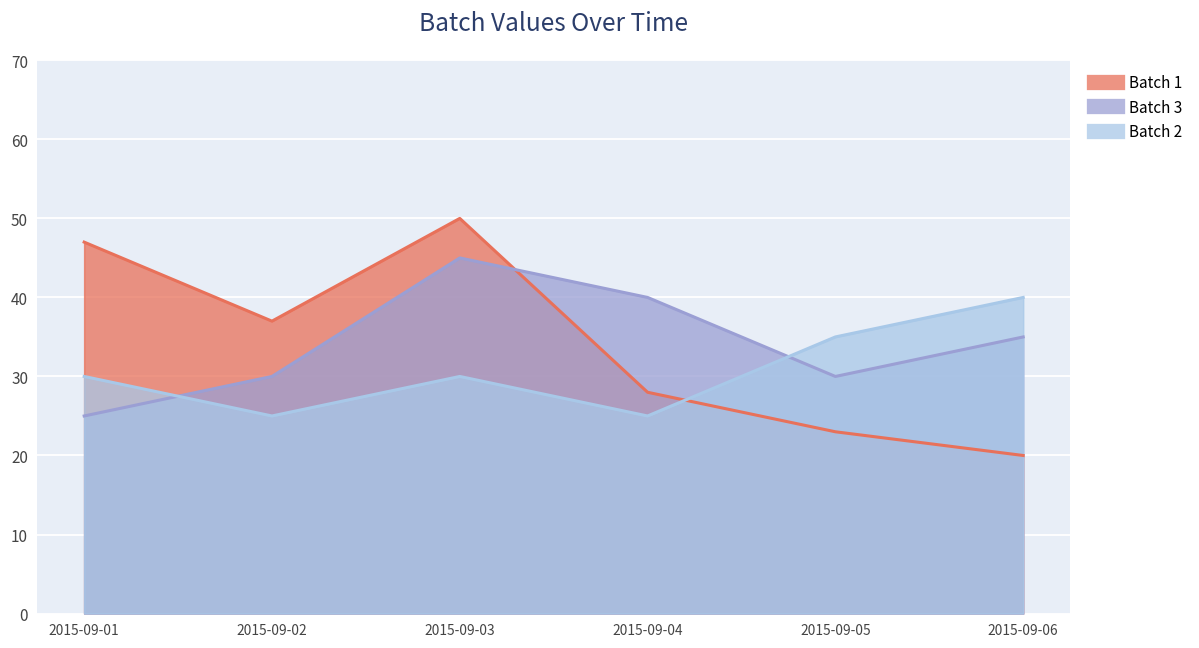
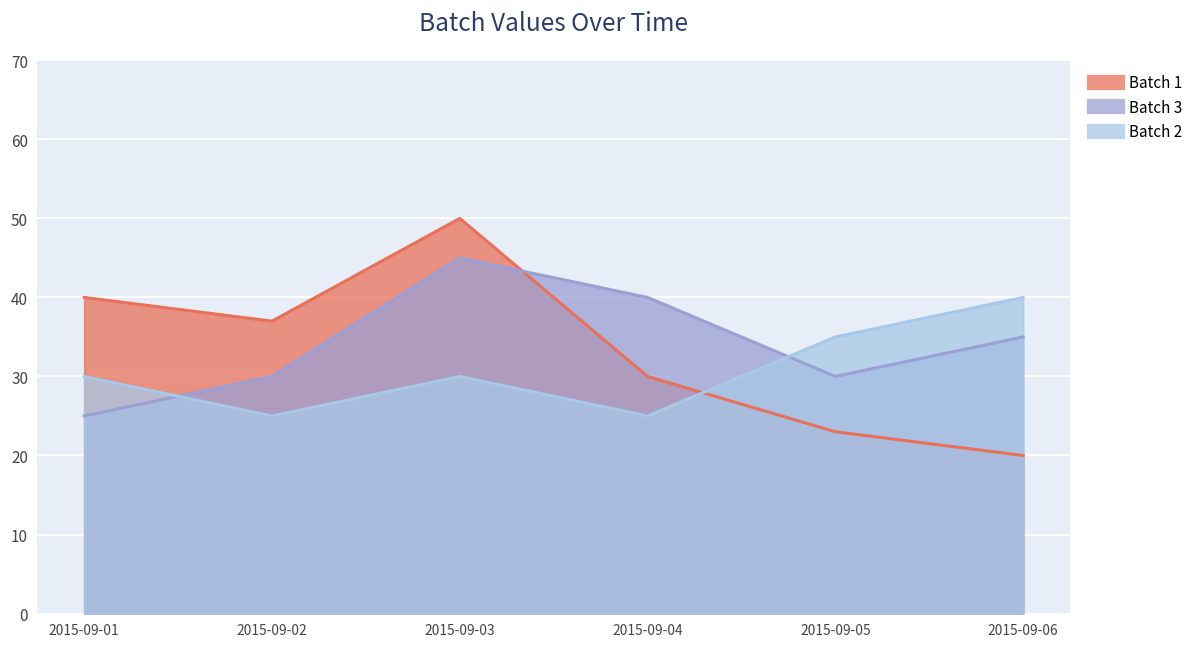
Batch 1, 2015-09-01: 47 -> 40
Batch 1, 2015-09-04: 28 -> 30
